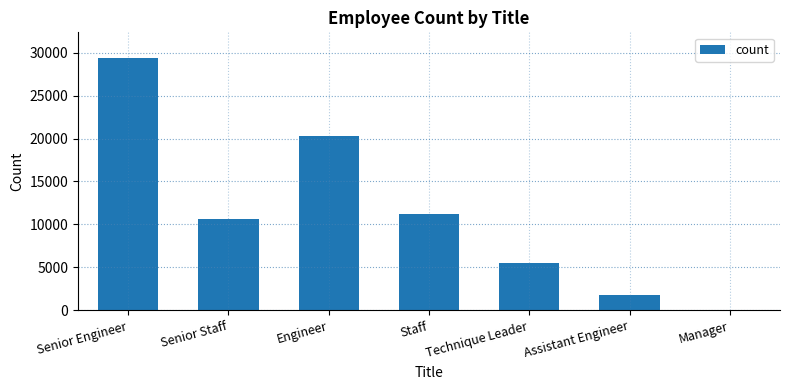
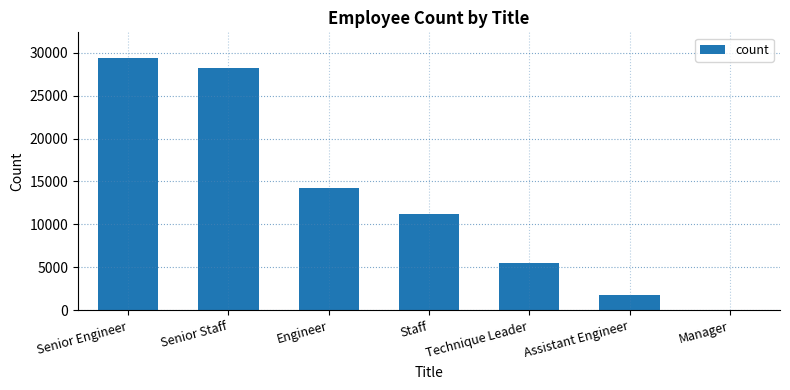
Senior Staff: 11000 -> 28000
Engineer: 20000 -> 14000
